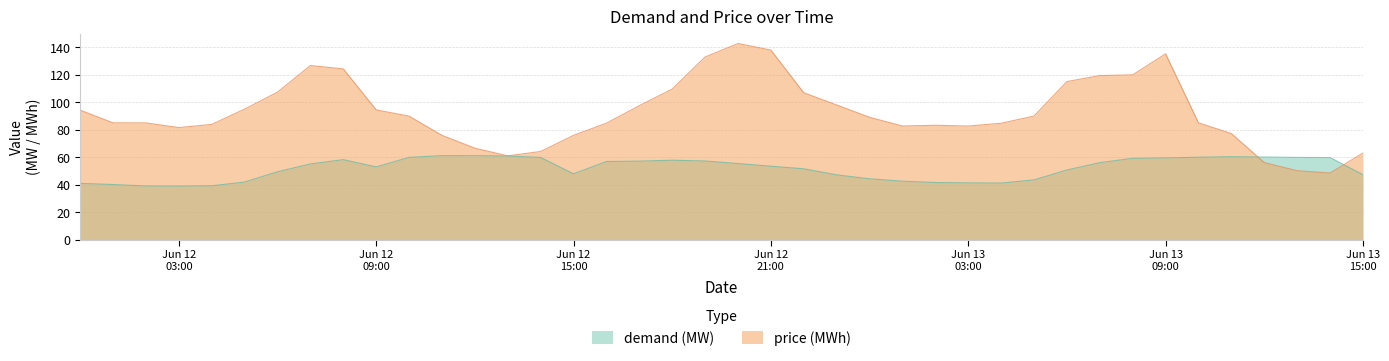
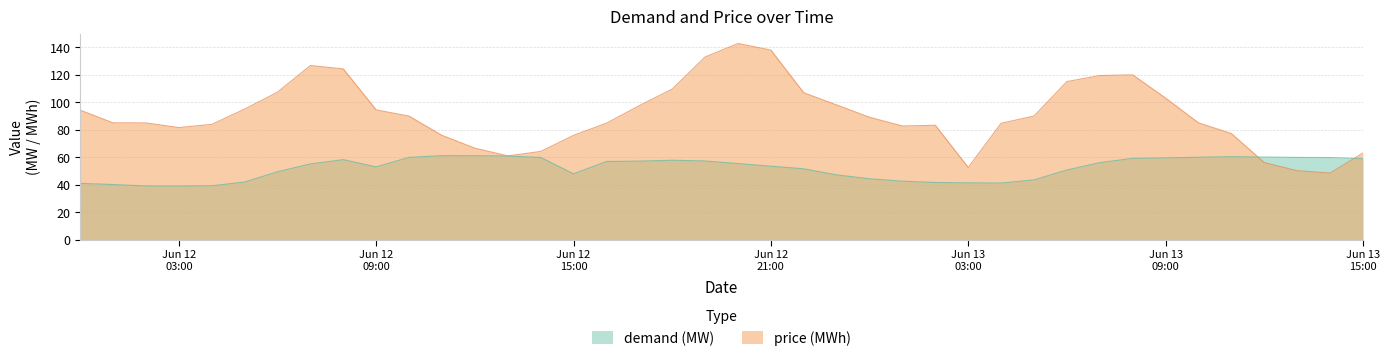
price (MWh), Jun 13 03:00: 83 -> 53
price (MWh), Jun 13 09:00: 135 -> 103
demand (MW), Jun 13 15:00: 47 -> 59
